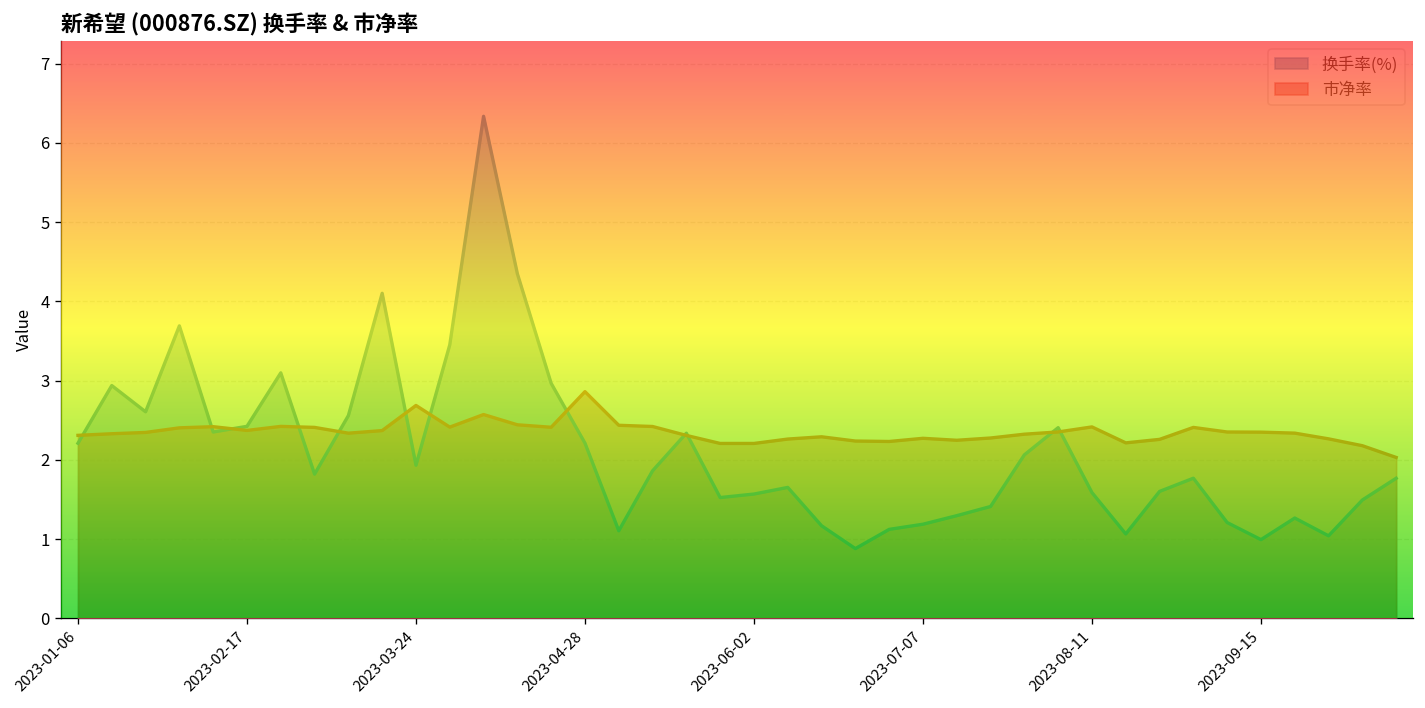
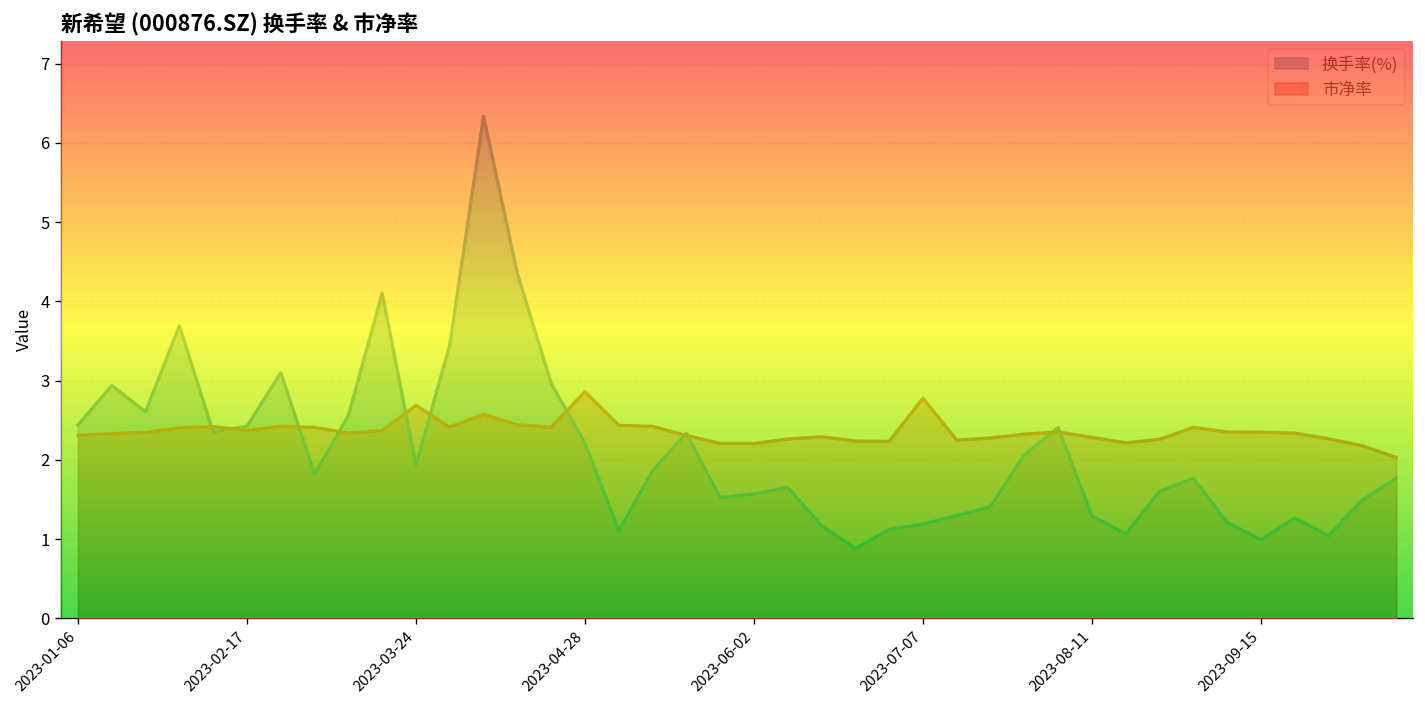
换手率(%), 2023-01-06: 2.2 -> 2.4
市净率, 2023-07-07: 2.3 -> 2.8
换手率(%), 2023-08-11: 1.6 -> 1.3
市净率, 2023-08-11: 2.4 -> 2.3
